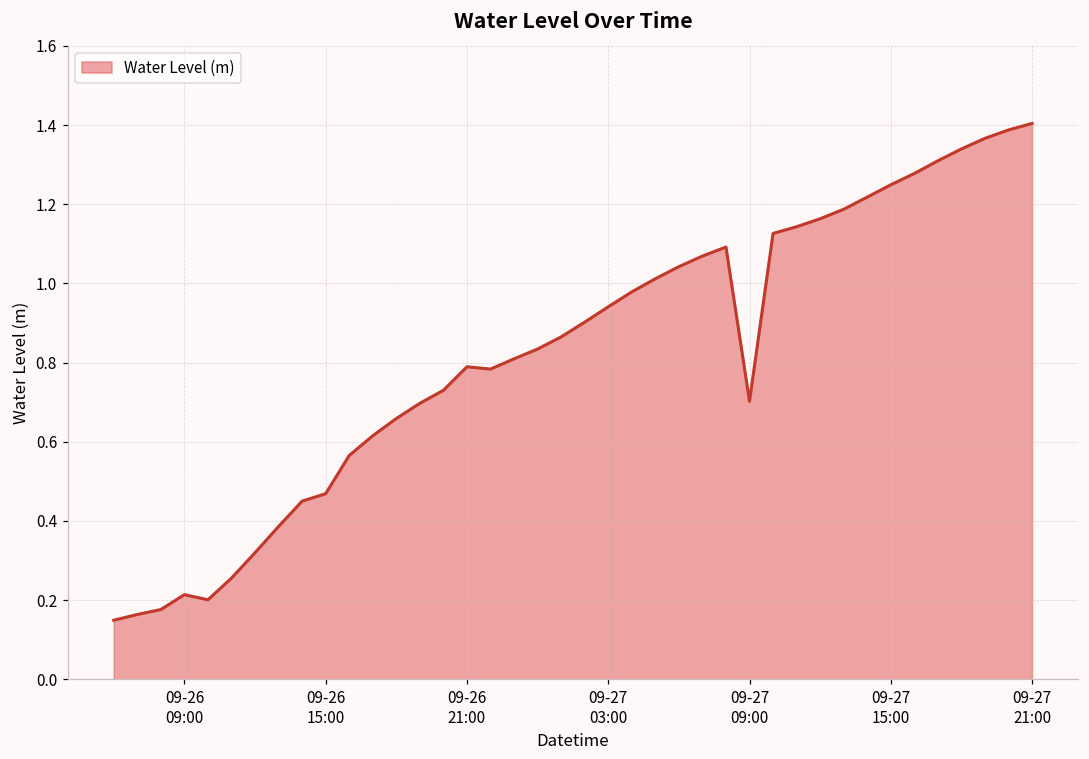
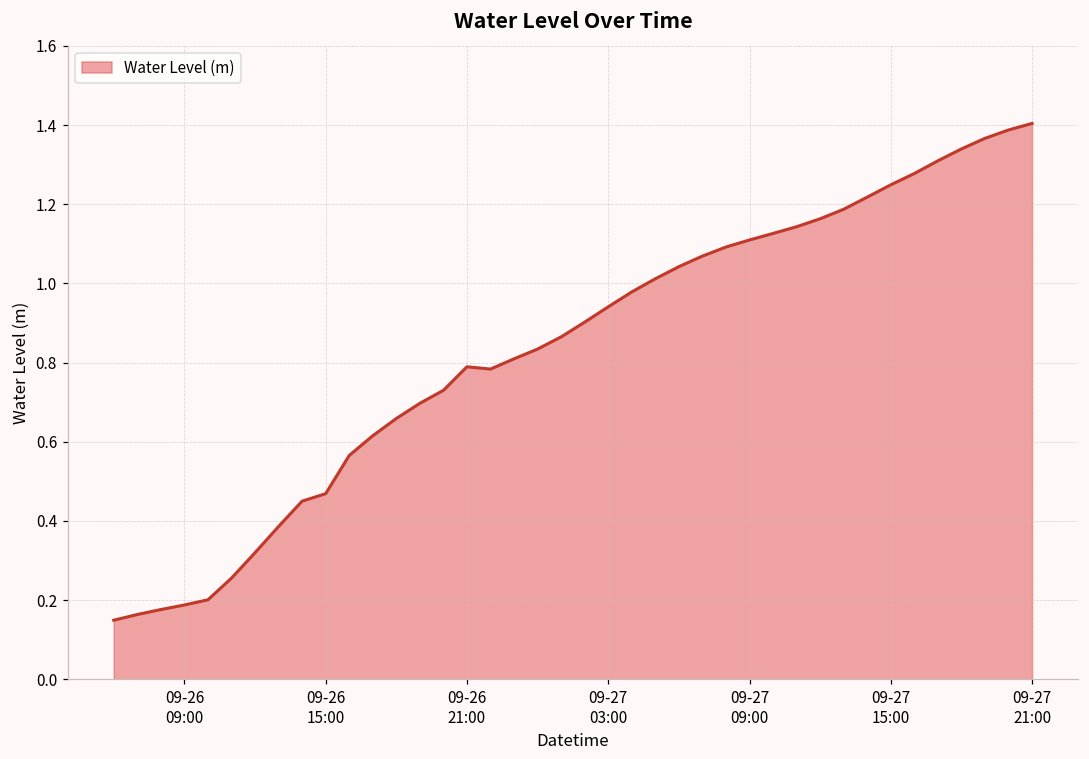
09-26 09:00: 0.21 -> 0.19
09-27 09:00: 0.70 -> 1.11
